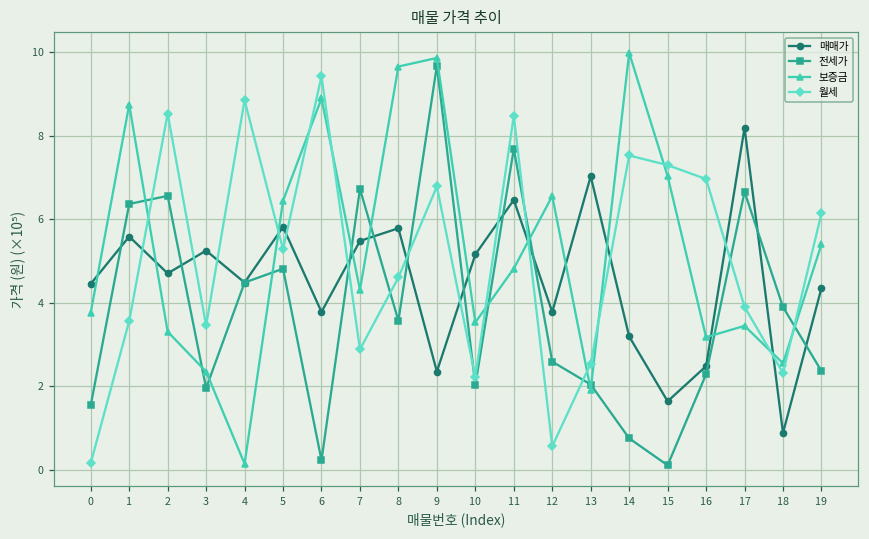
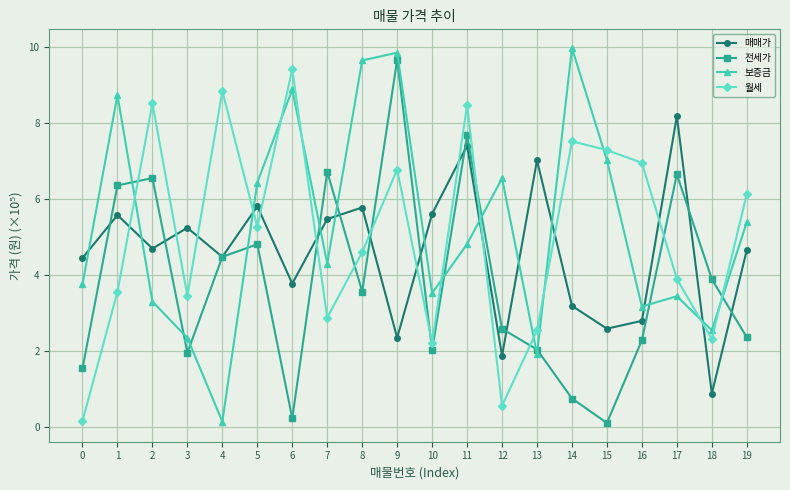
매매가, 10: 5.2 -> 5.6
매매가, 11: 6.5 -> 7.4
매매가, 12: 3.8 -> 1.9
매매가, 15: 1.6 -> 2.6
매매가, 16: 2.5 -> 2.8
매매가, 19: 4.4 -> 4.7
